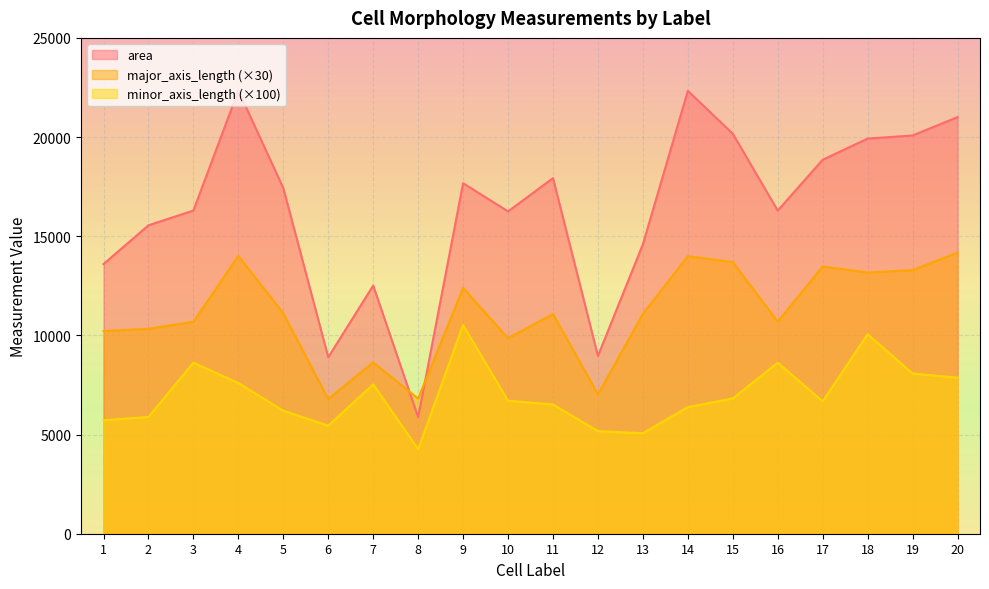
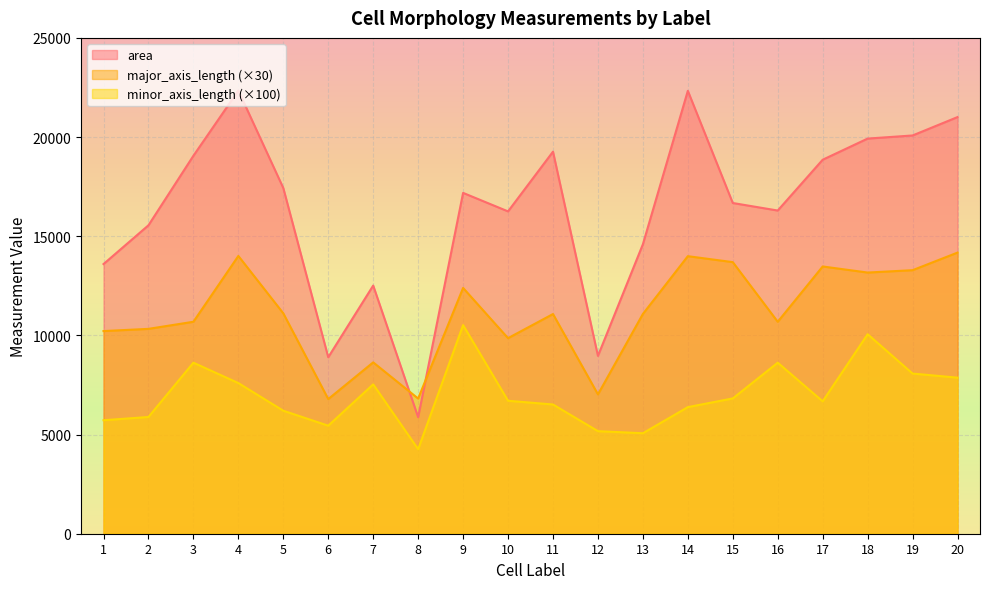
area, 3: 16300 -> 19100
area, 9: 17700 -> 17200
area, 11: 17900 -> 19300
area, 15: 20200 -> 16700
